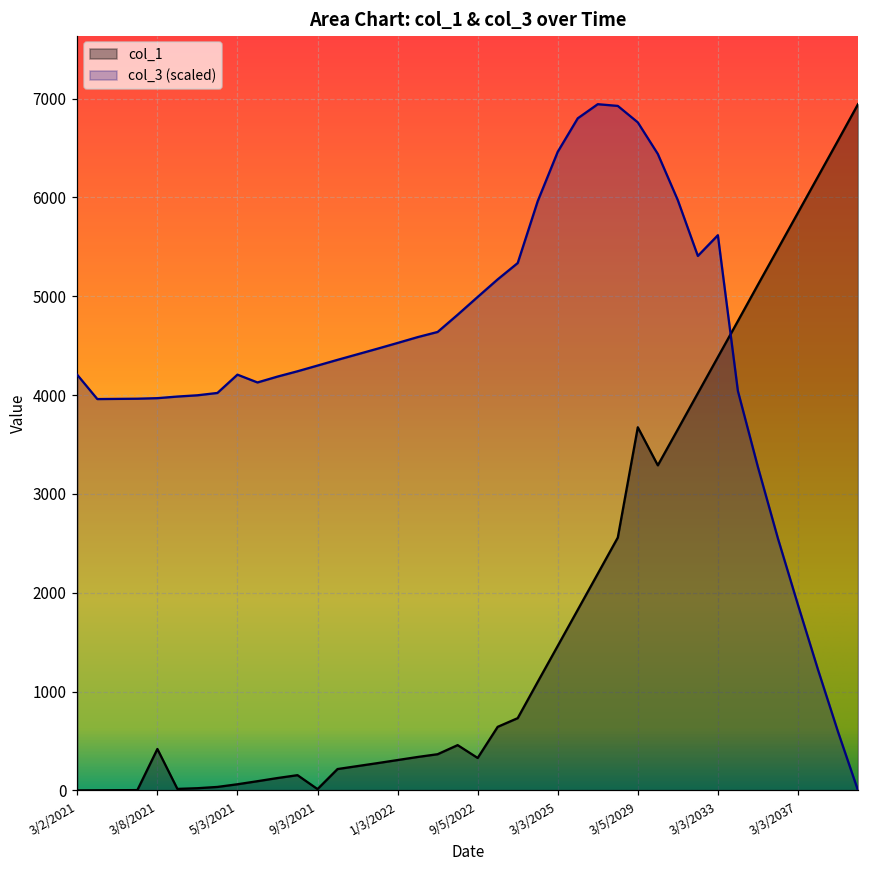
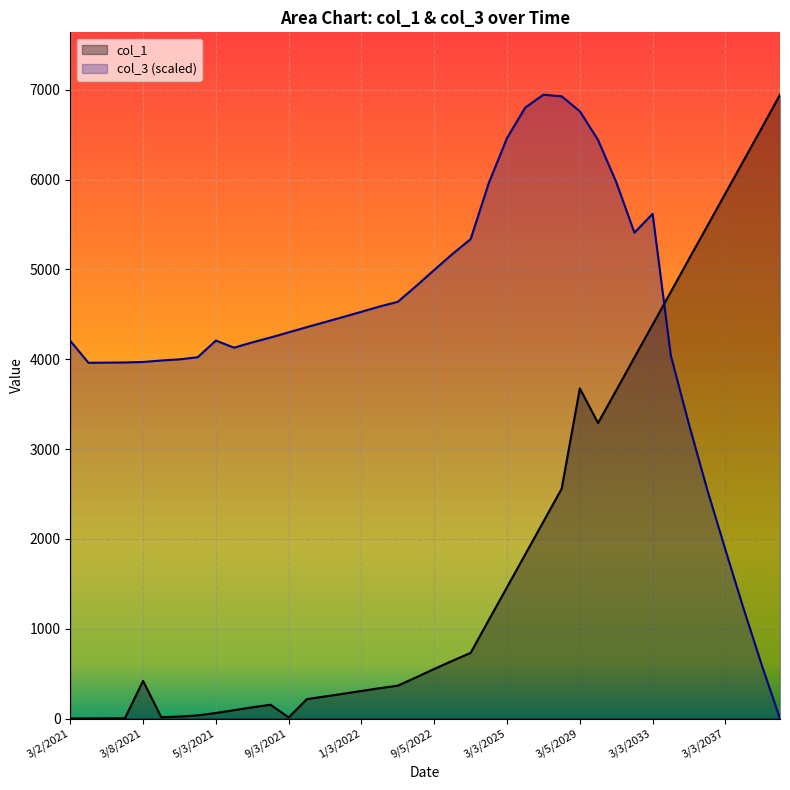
col_1, 9/5/2022: 300 -> 600
